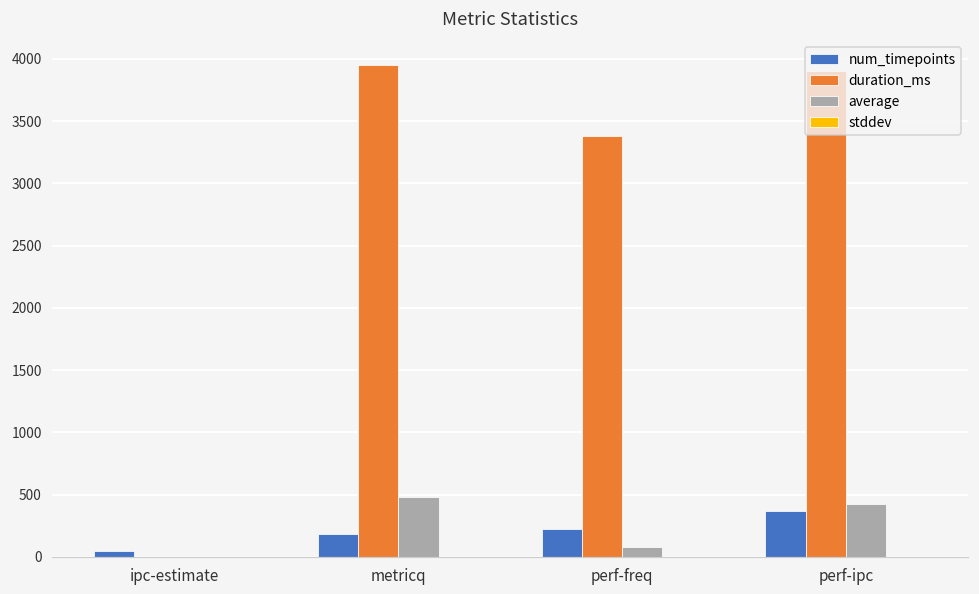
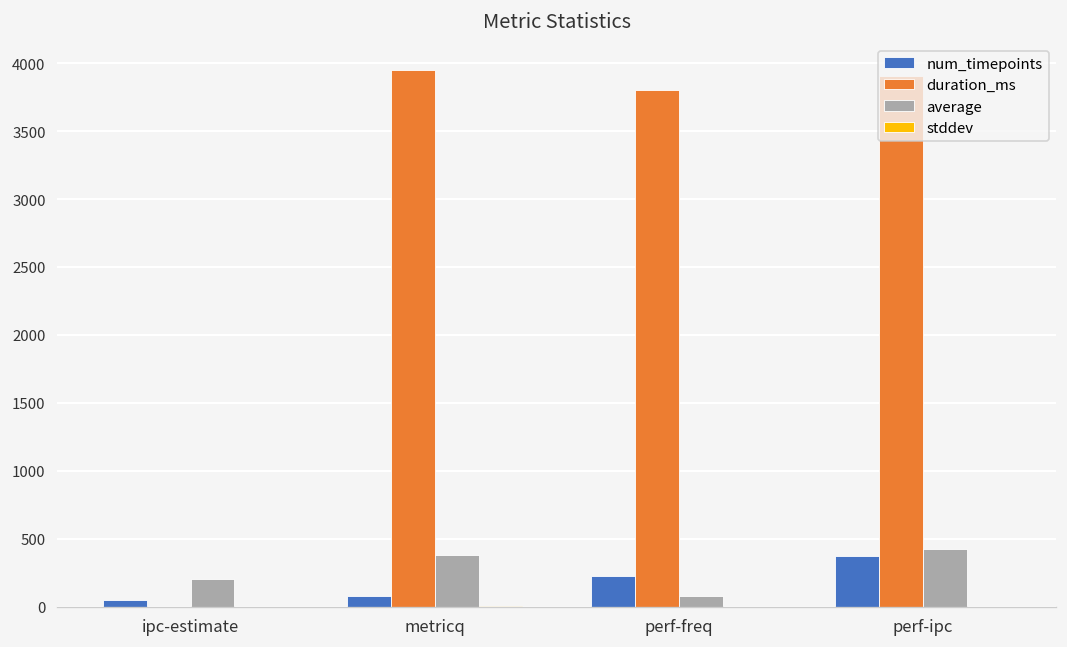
average, ipc-estimate: 0 -> 200
num_timepoints, metricq: 190 -> 80
average, metricq: 480 -> 380
duration_ms, perf-freq: 3380 -> 3800
